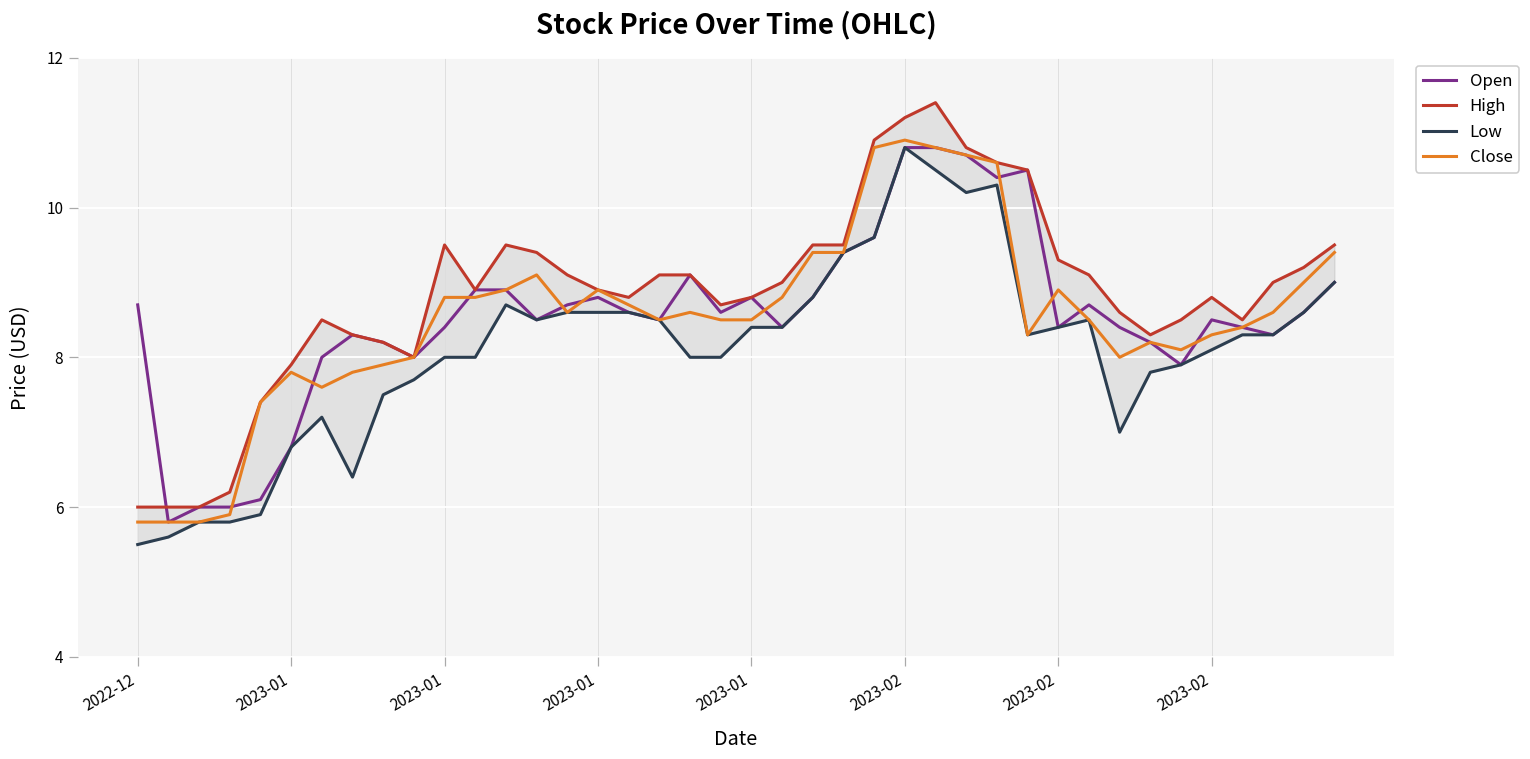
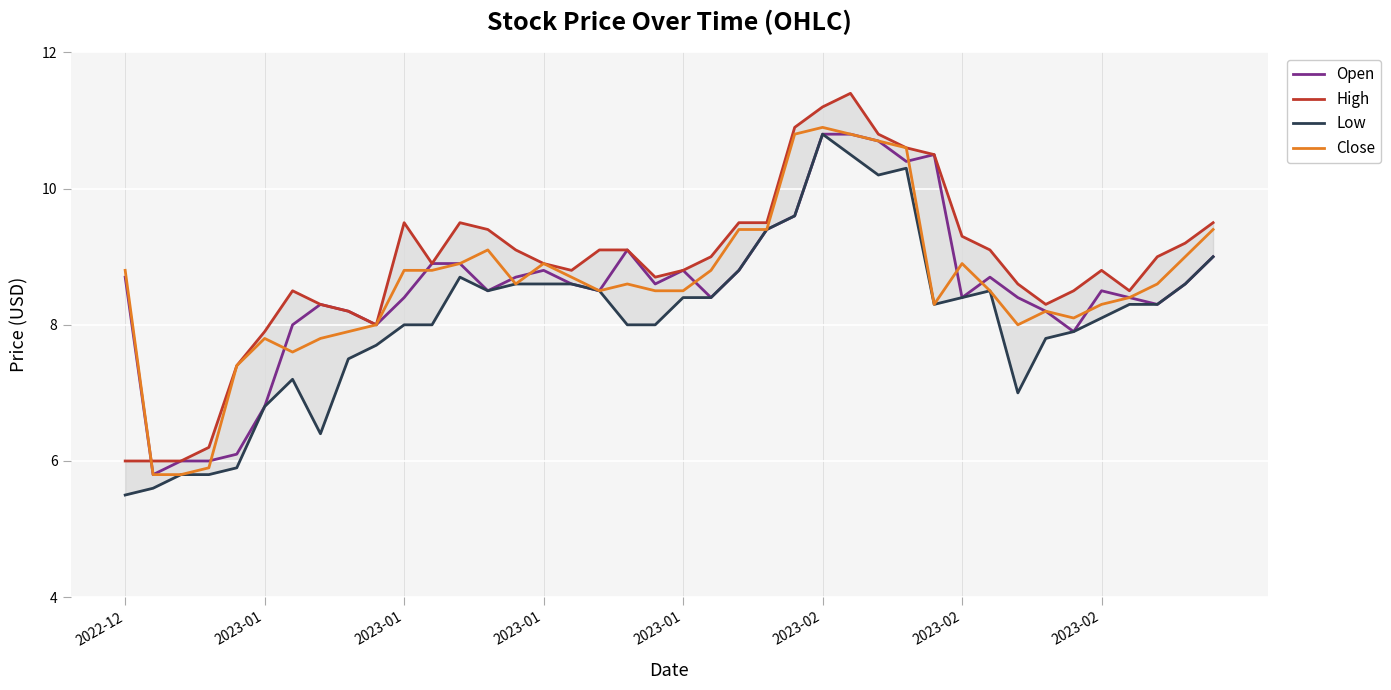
Close, 2022-12: 5.8 -> 8.8
